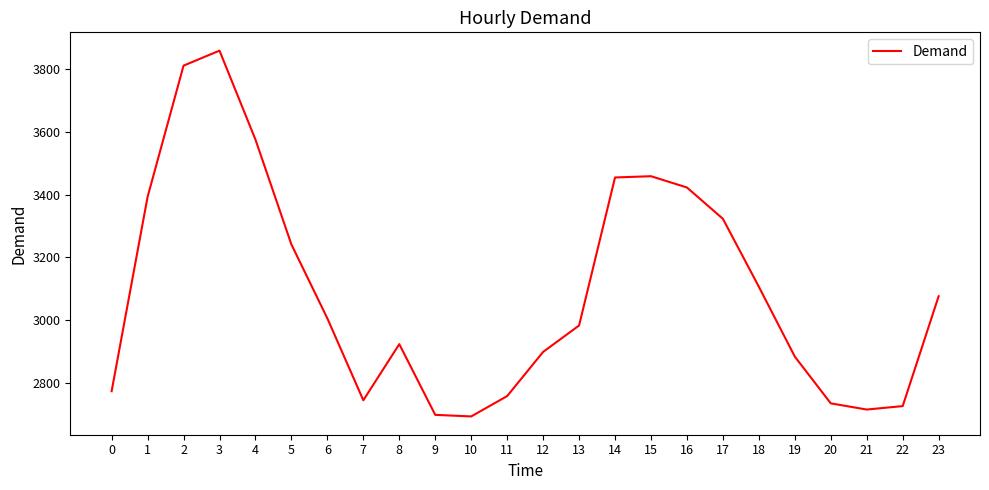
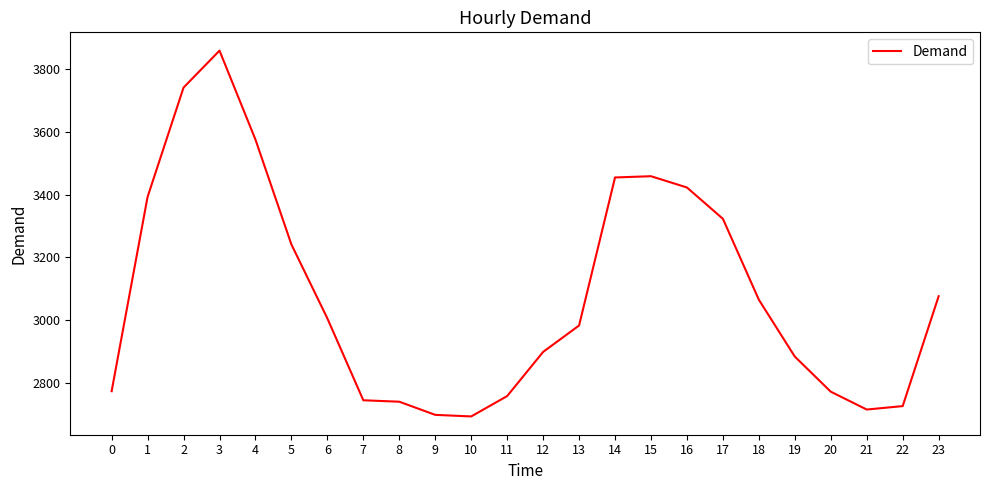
2: 3810 -> 3740
8: 2920 -> 2740
18: 3110 -> 3060
20: 2730 -> 2770
